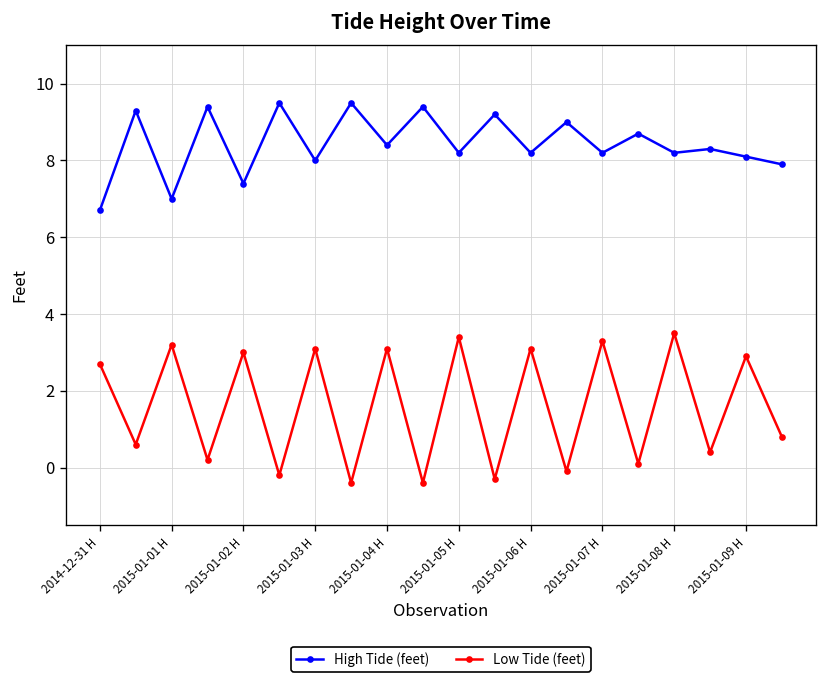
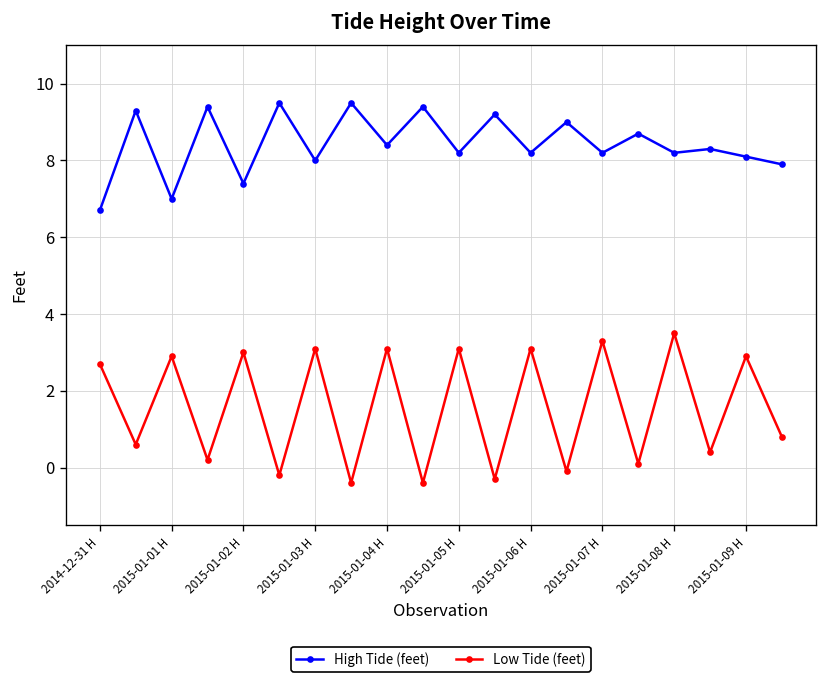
Low Tide (feet), 2015-01-01 H: 3.2 -> 2.9
Low Tide (feet), 2015-01-05 H: 3.4 -> 3.1
